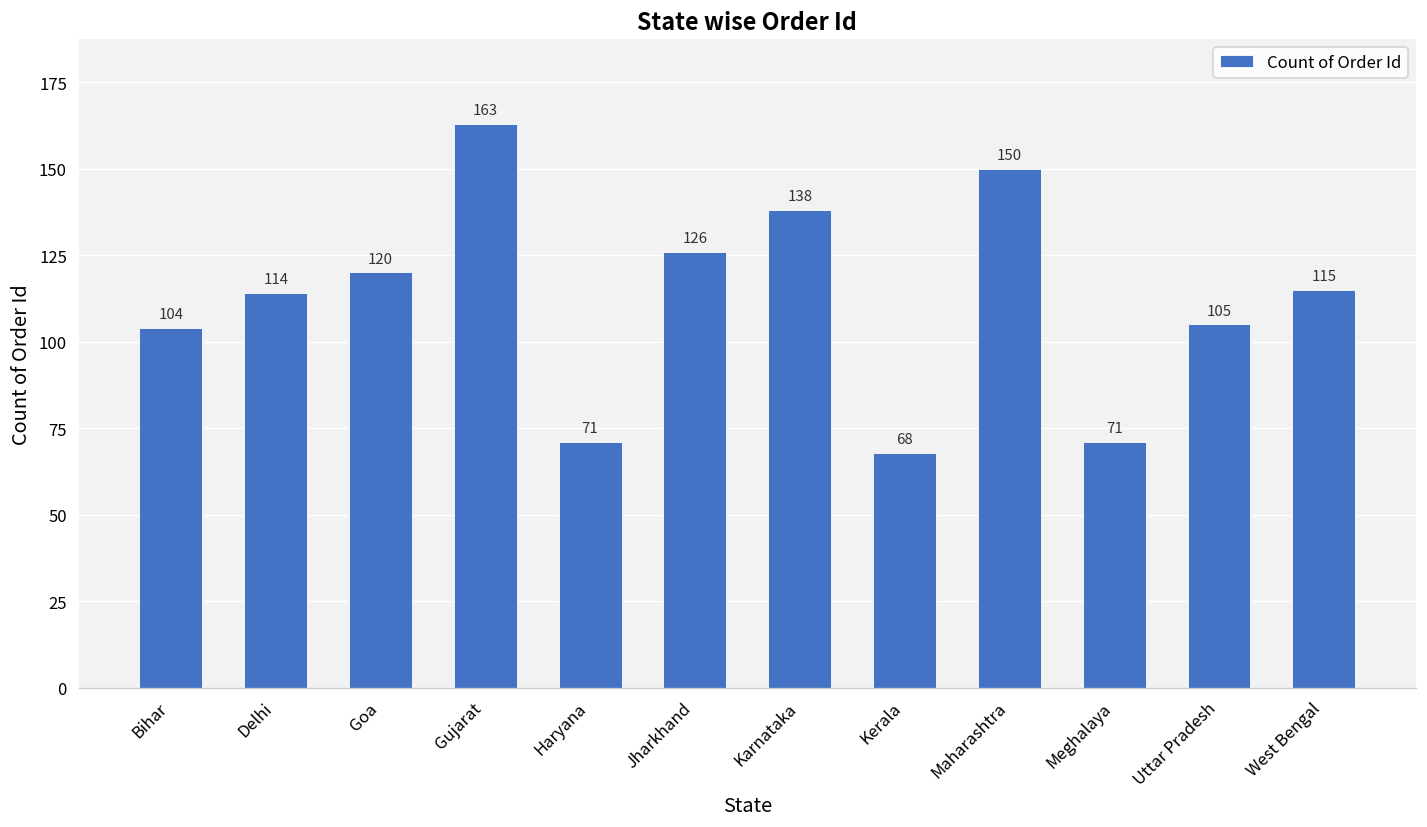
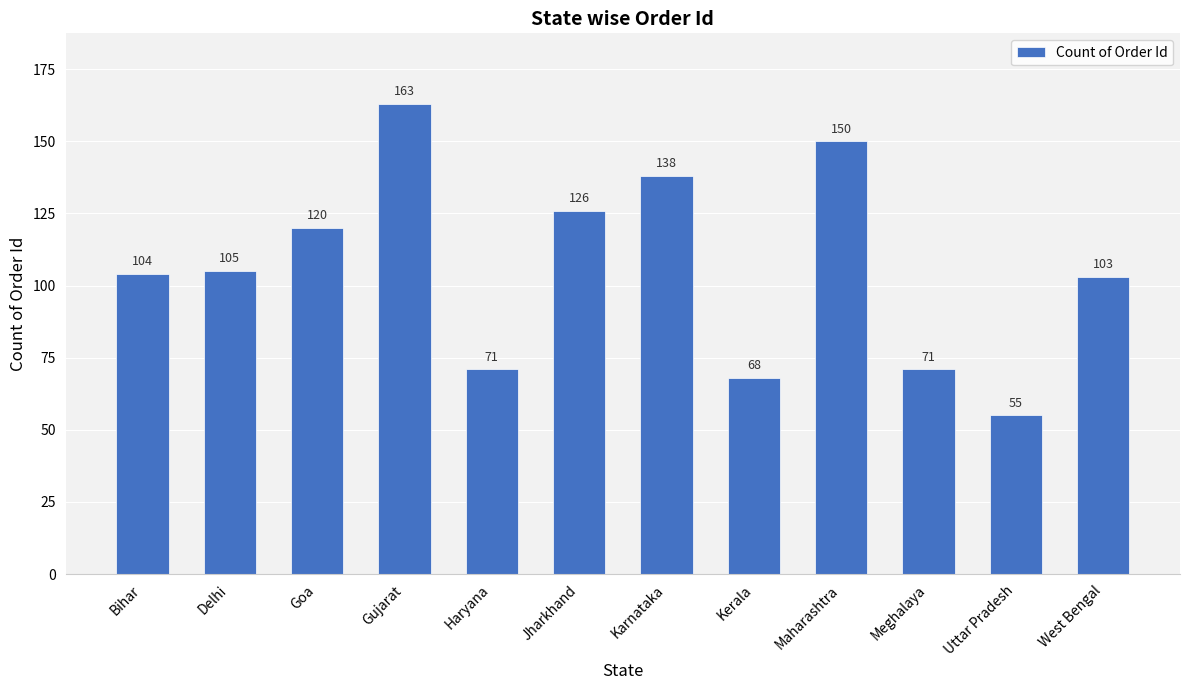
Delhi: 114 -> 105
Uttar Pradesh: 105 -> 55
West Bengal: 115 -> 103
